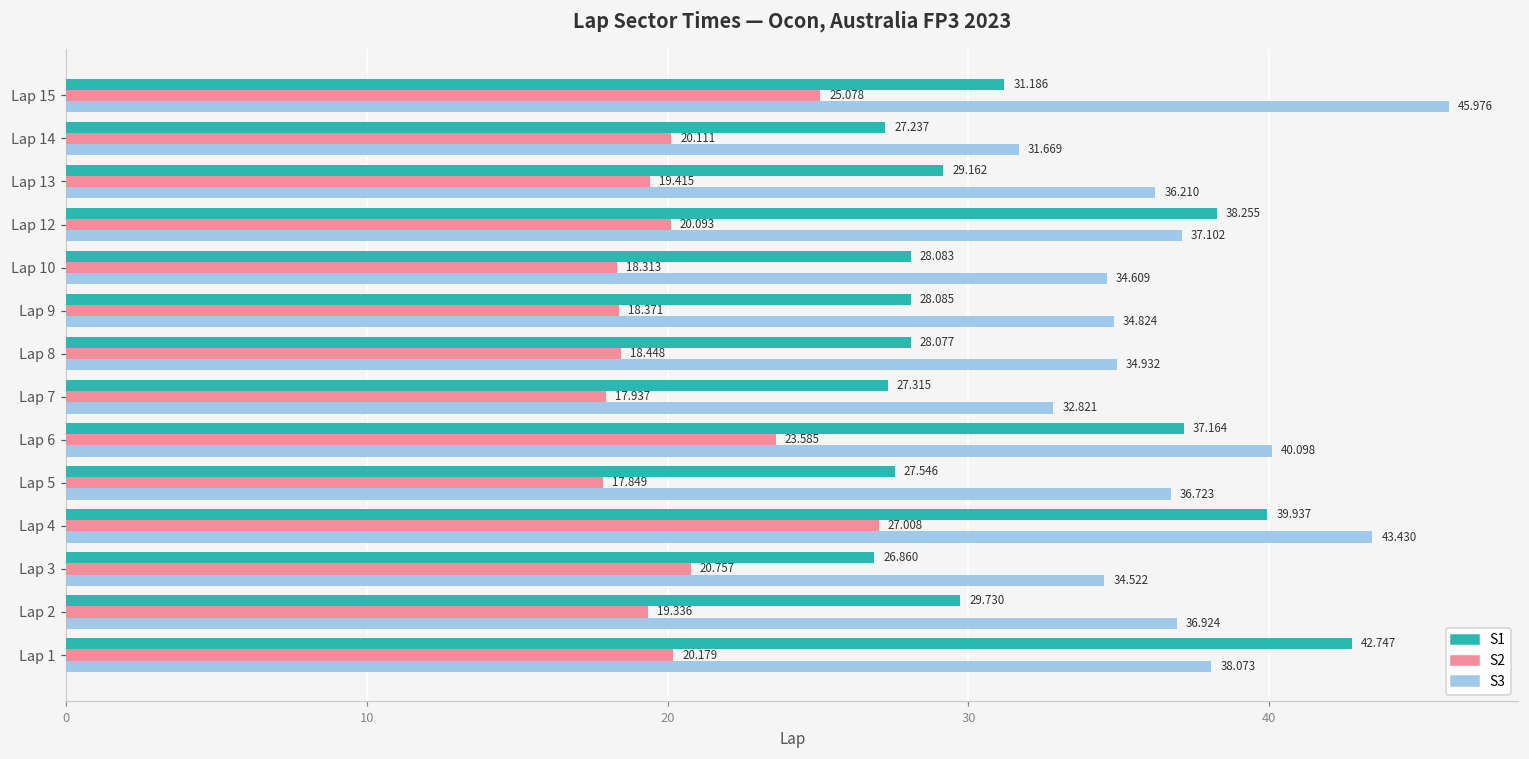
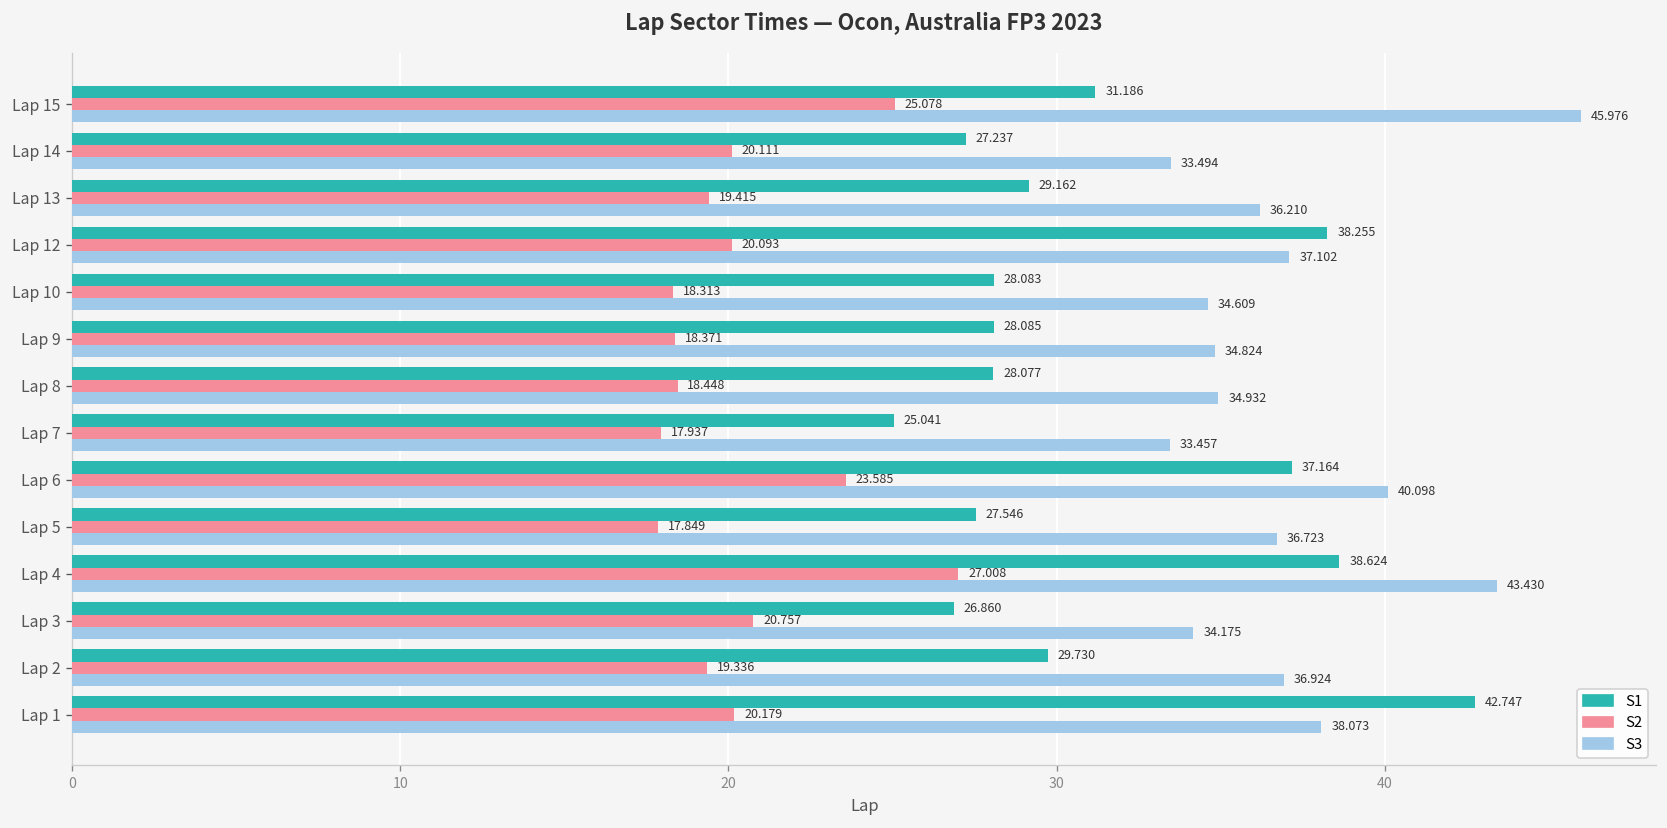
S3, Lap 14: 31.669 -> 33.494
S1, Lap 7: 27.315 -> 25.041
S3, Lap 7: 32.821 -> 33.457
S1, Lap 4: 39.937 -> 38.624
S3, Lap 3: 34.522 -> 34.175
